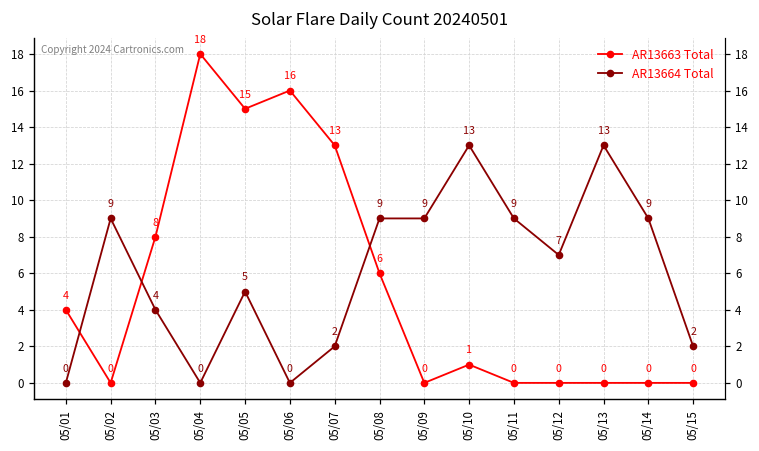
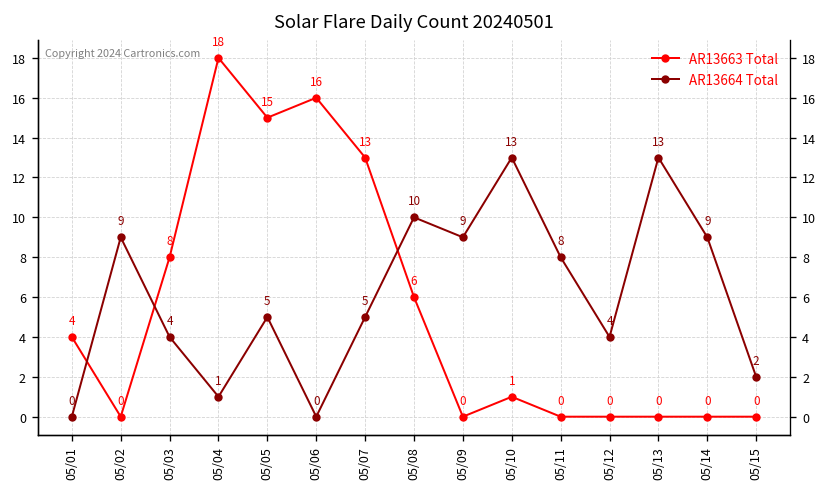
AR13664 Total, 05/04: 0 -> 1
AR13664 Total, 05/07: 2 -> 5
AR13664 Total, 05/08: 9 -> 10
AR13664 Total, 05/11: 9 -> 8
AR13664 Total, 05/12: 7 -> 4
